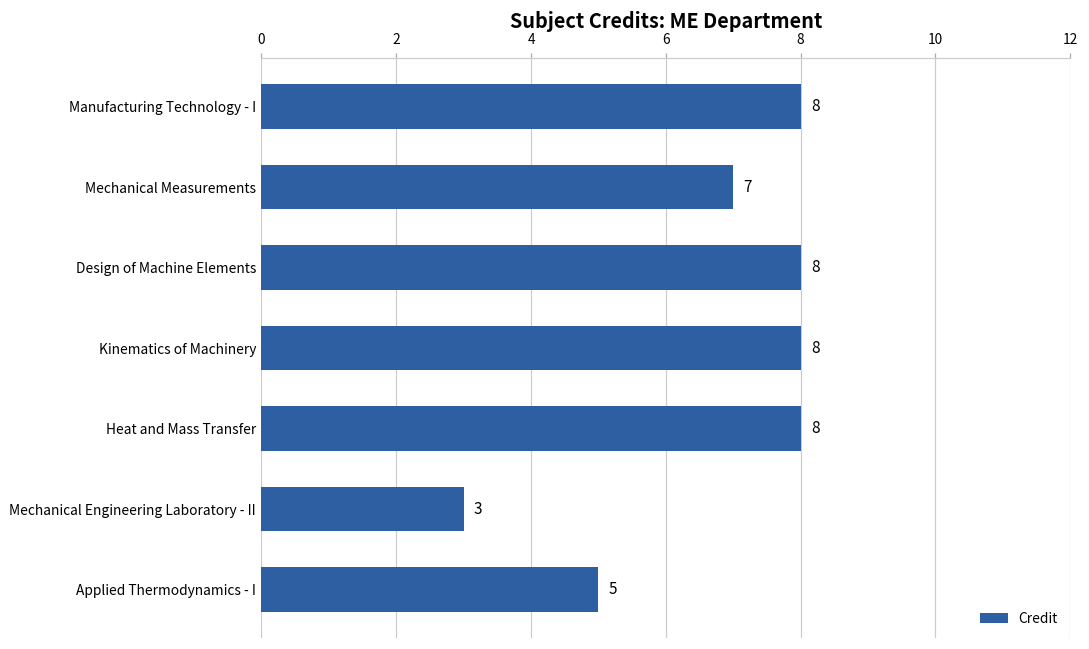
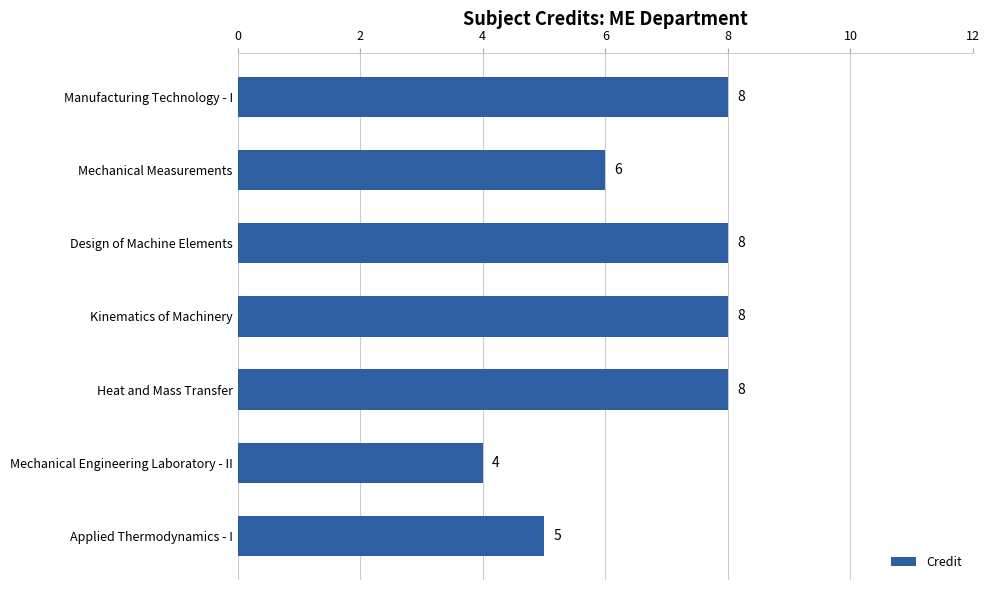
Mechanical Measurements: 7 -> 6
Mechanical Engineering Laboratory - II: 3 -> 4
